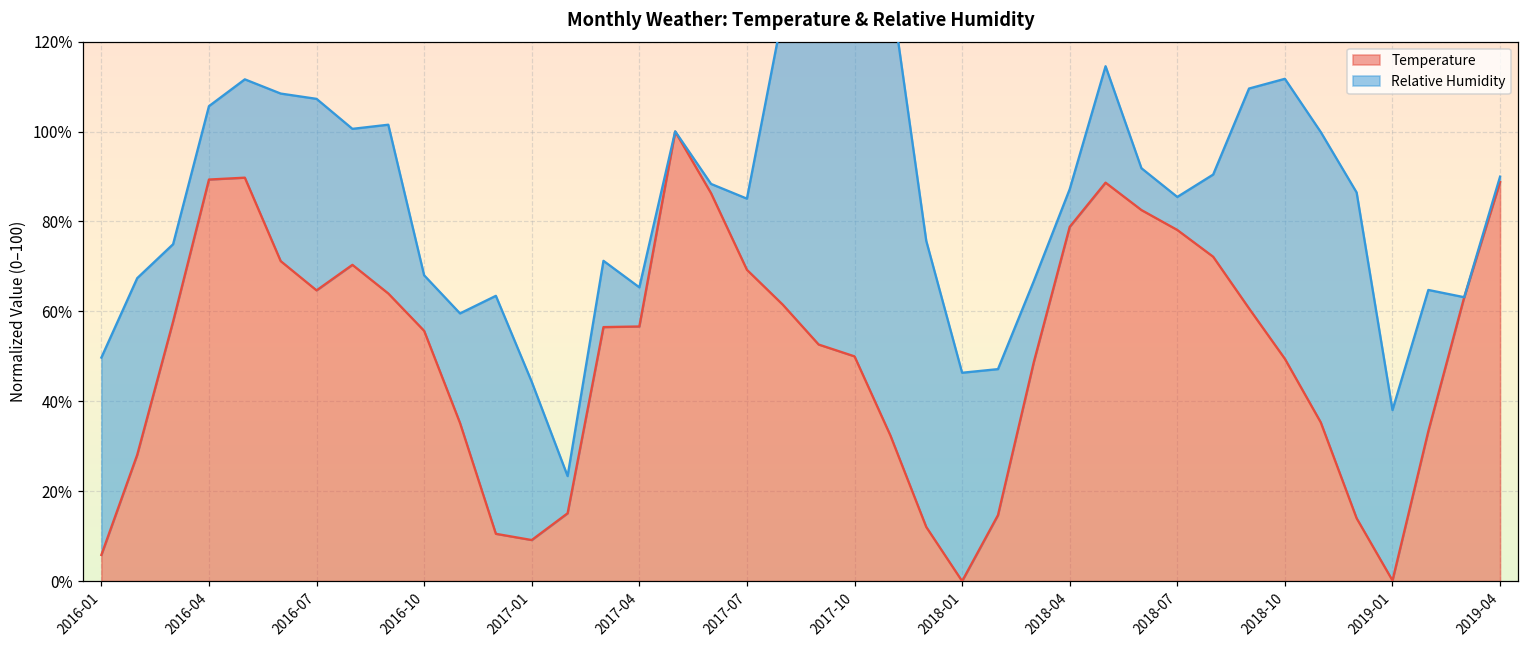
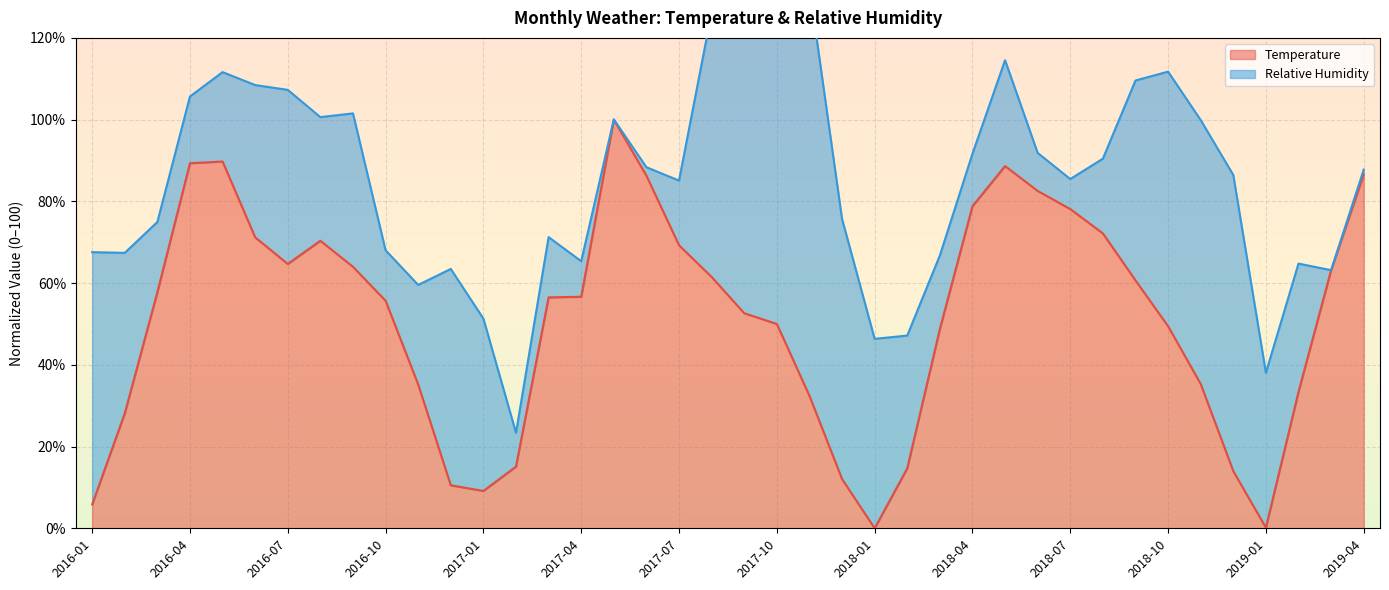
Relative Humidity, 2016-01: 44% -> 62%
Relative Humidity, 2017-01: 35% -> 42%
Relative Humidity, 2018-04: 8% -> 13%
Temperature, 2019-04: 89% -> 87%
